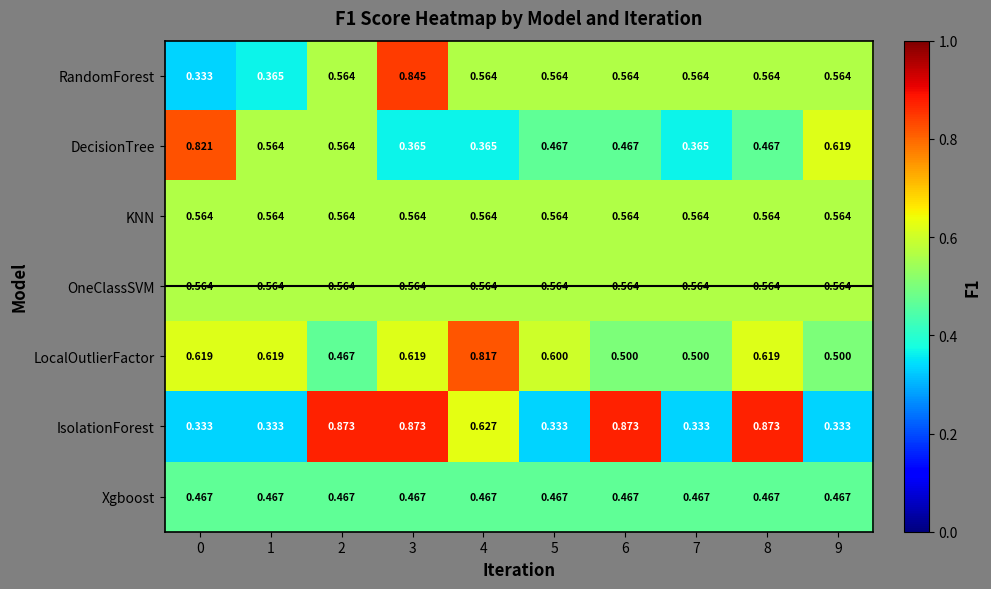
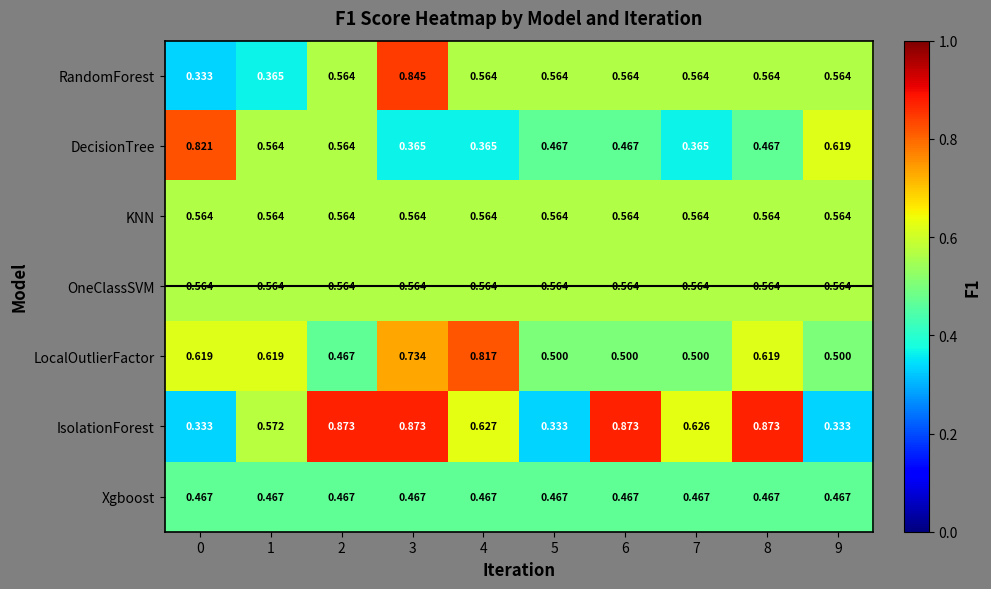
LocalOutlierFactor, 3: 0.619 -> 0.734
LocalOutlierFactor, 5: 0.600 -> 0.500
IsolationForest, 1: 0.333 -> 0.572
IsolationForest, 7: 0.333 -> 0.626
